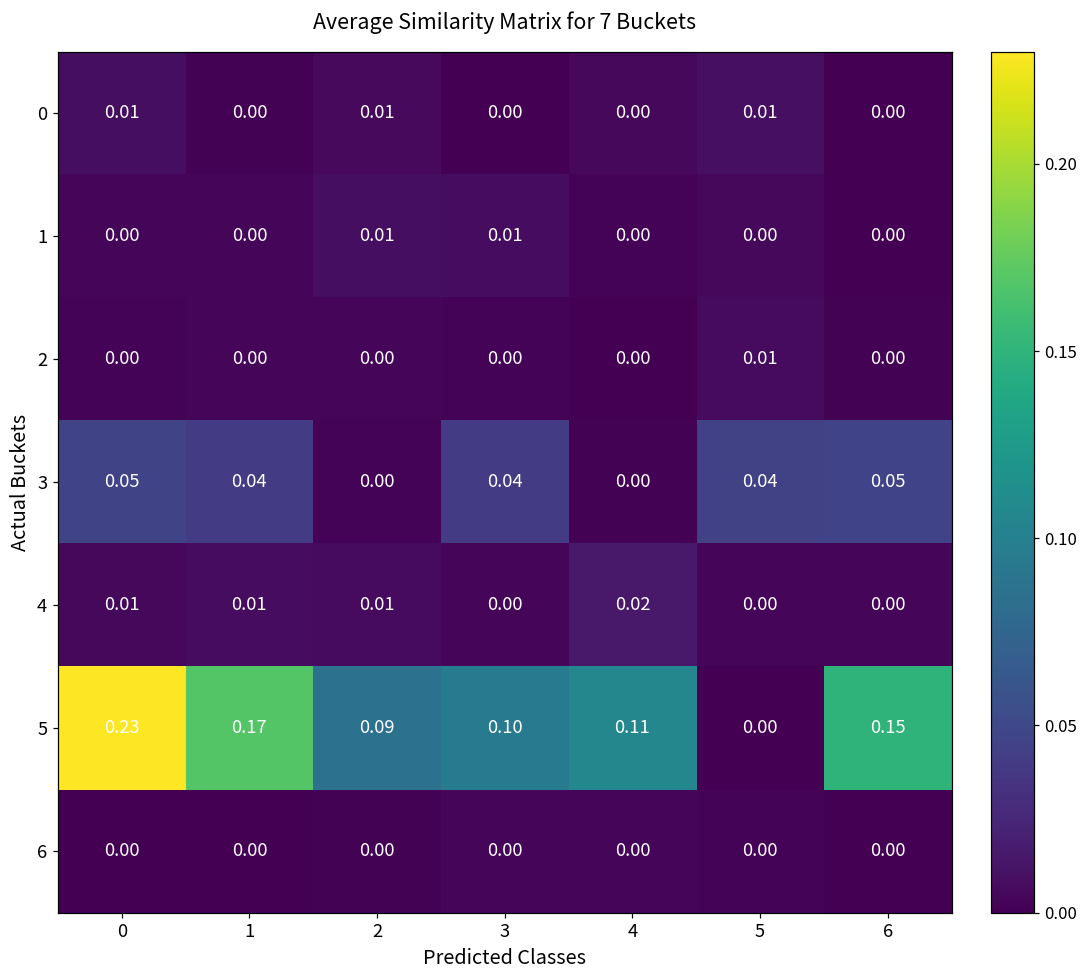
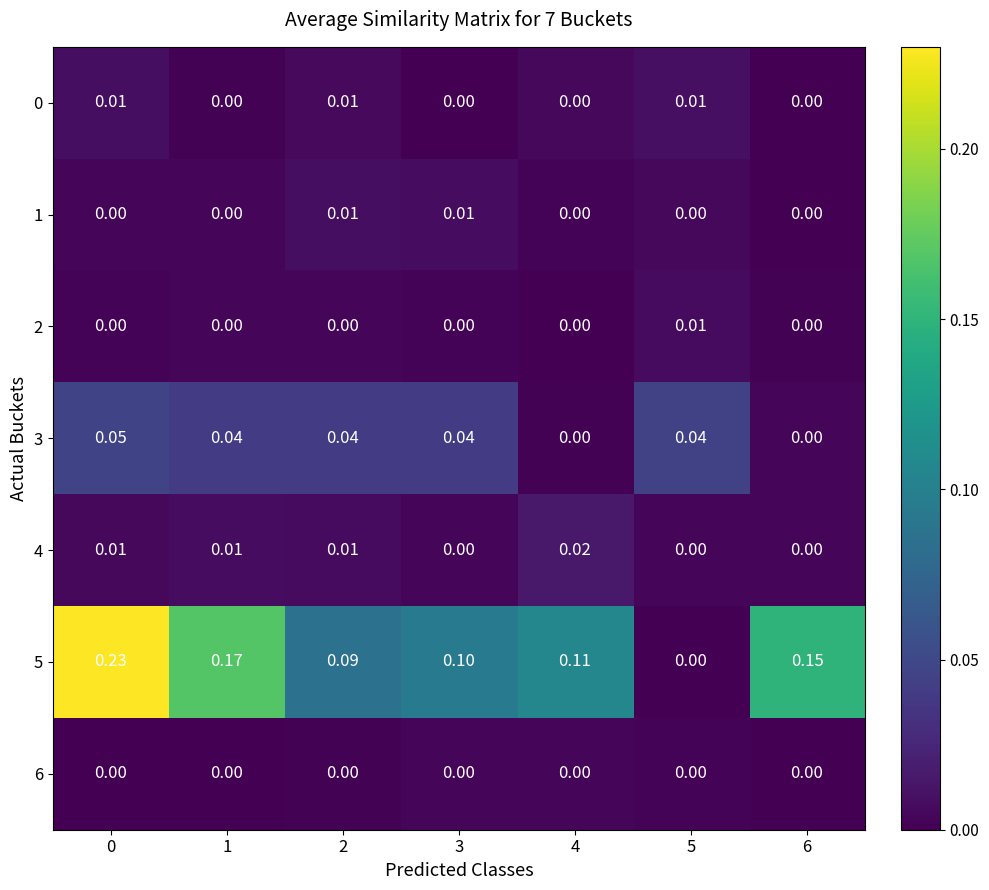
3, 2: 0.00 -> 0.04
3, 6: 0.05 -> 0.00
